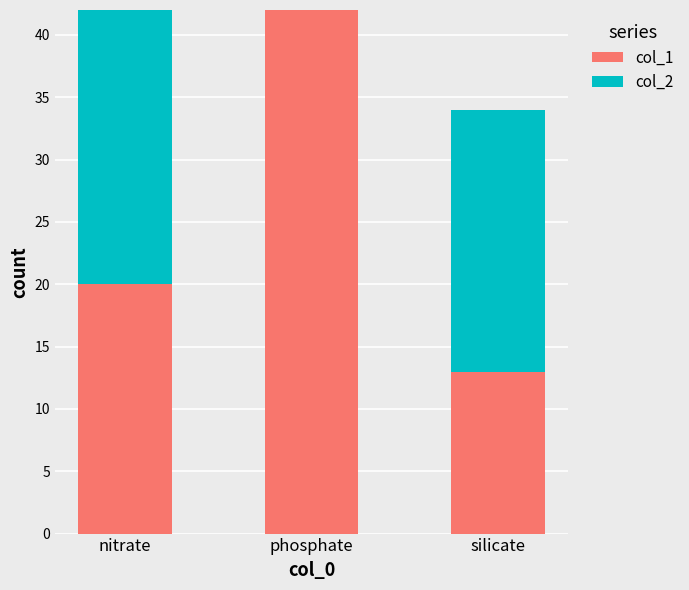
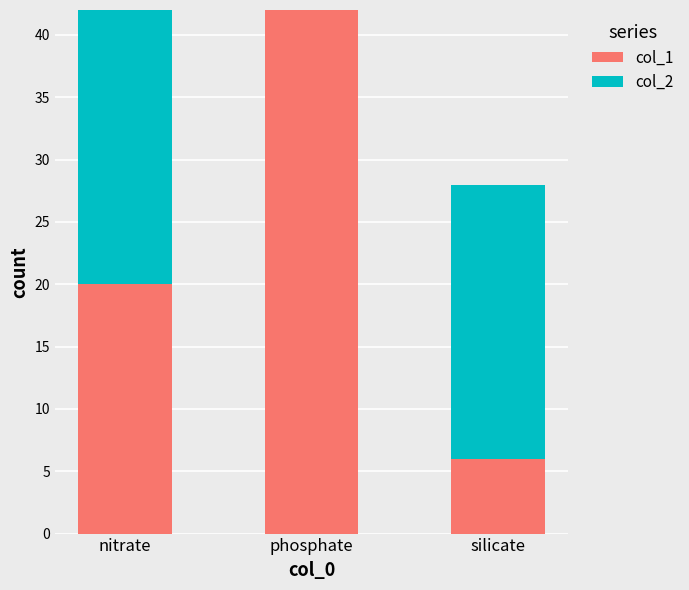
col_1, silicate: 13 -> 6
col_2, silicate: 21 -> 22
